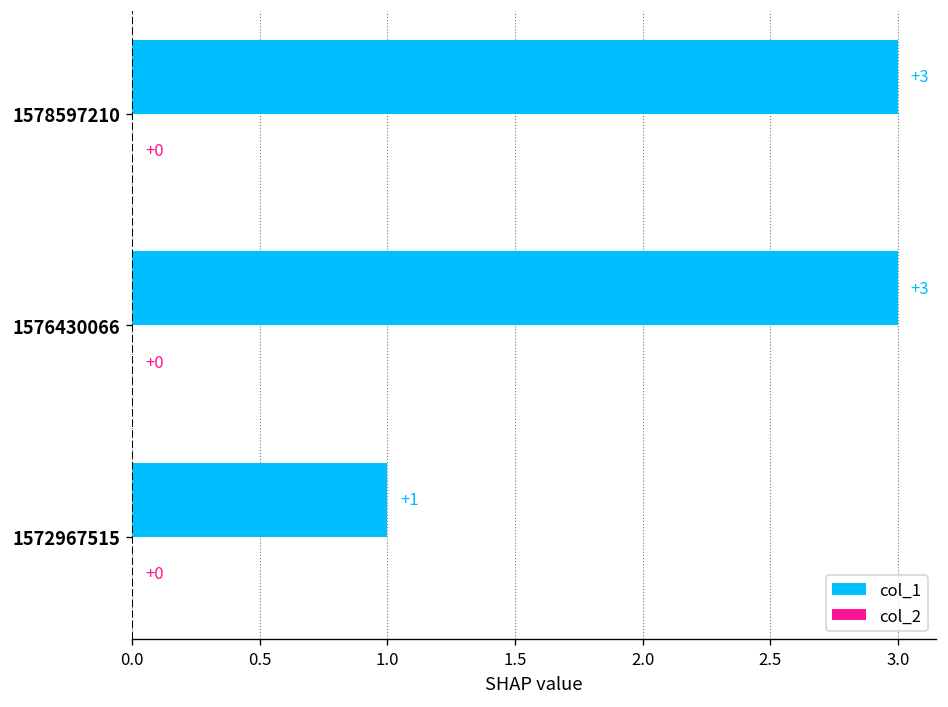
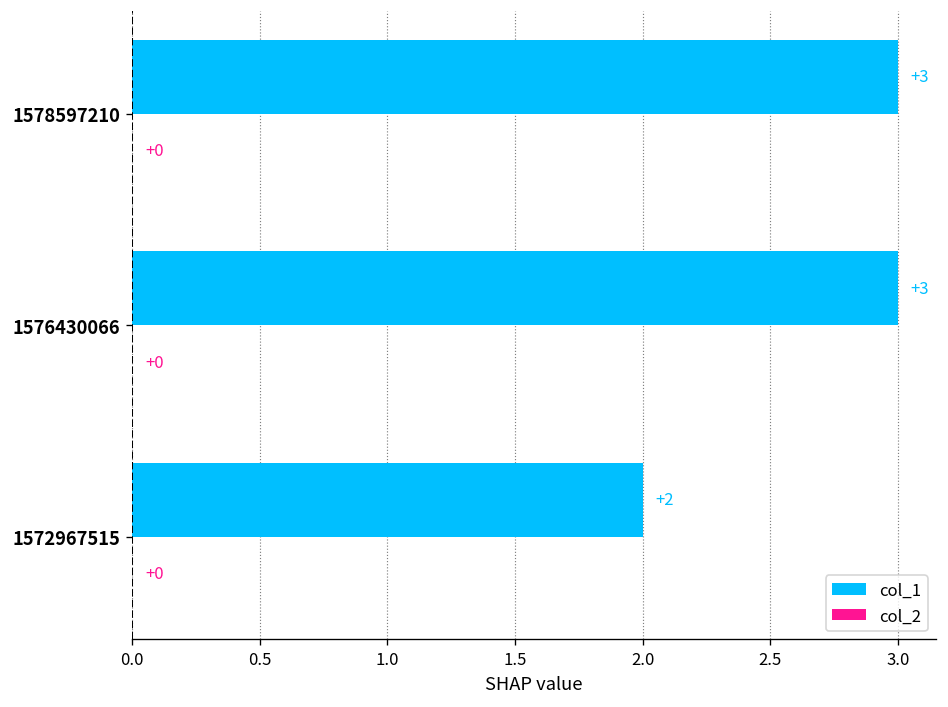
col_1, 1572967515: +1 -> +2
